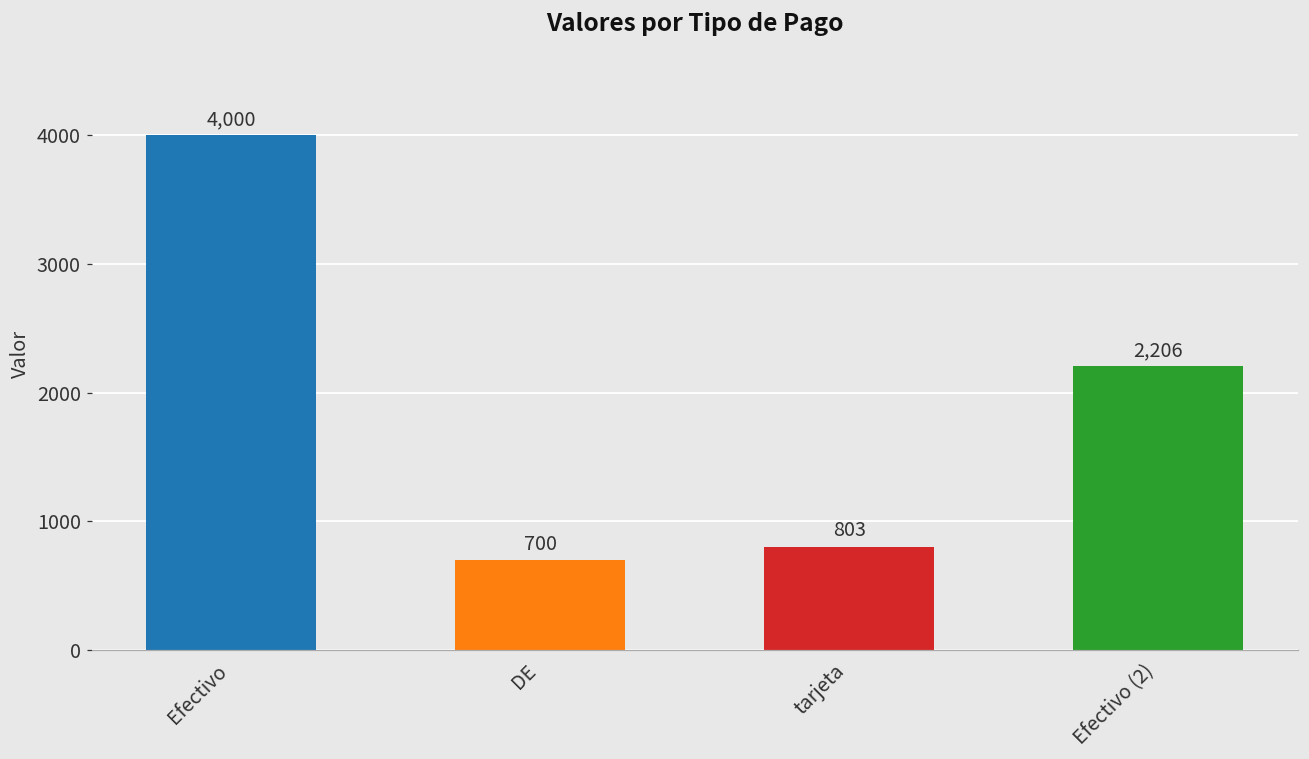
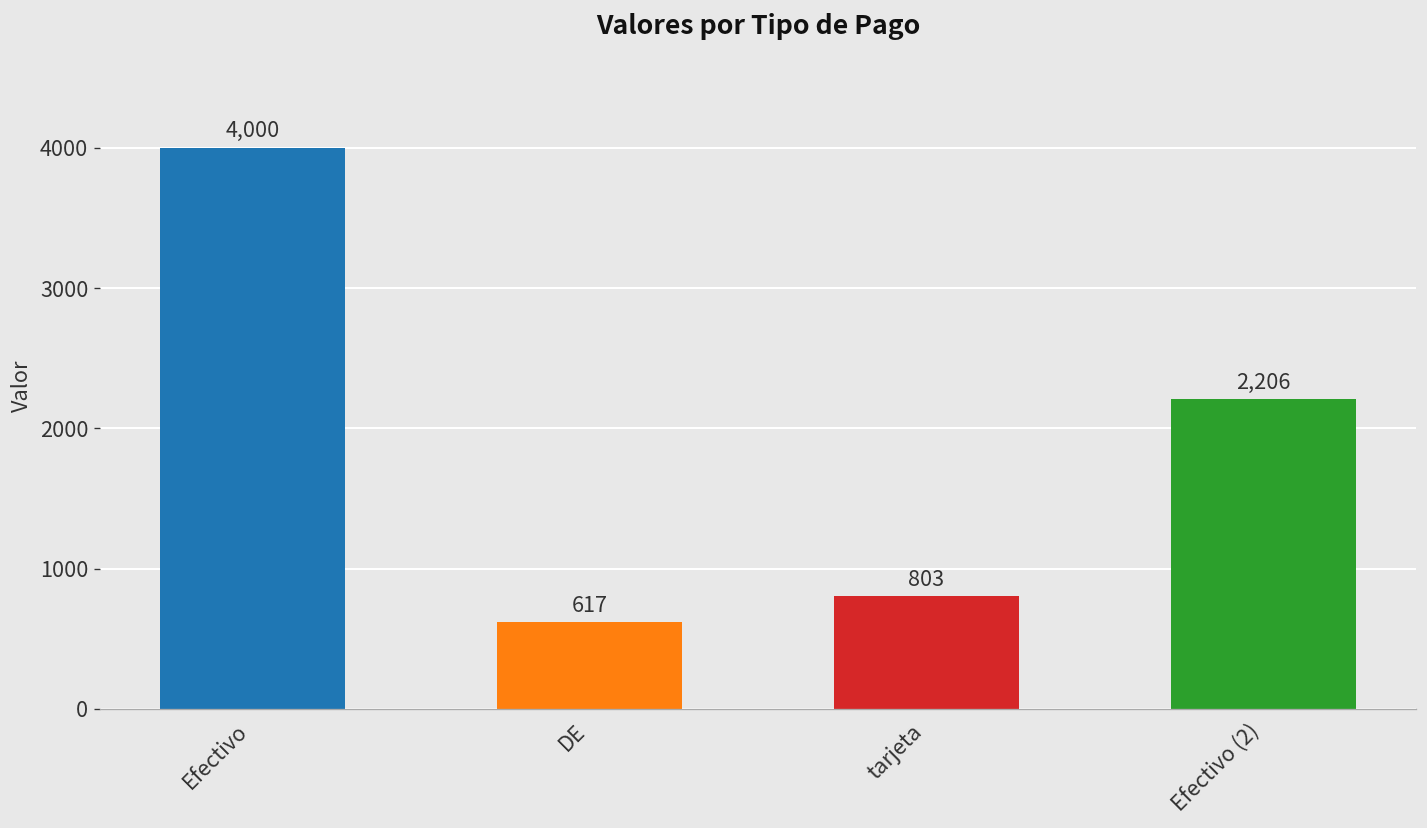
DE: 700 -> 617
